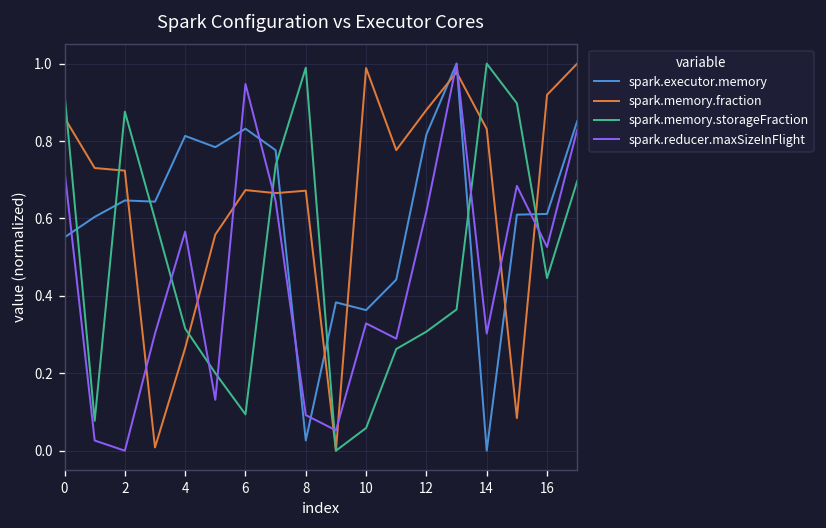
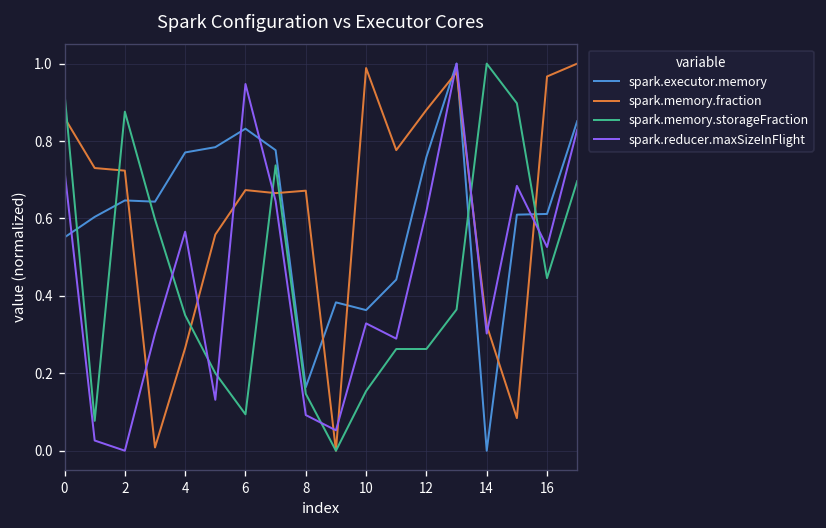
spark.executor.memory, 4: 0.81 -> 0.77
spark.memory.storageFraction, 4: 0.32 -> 0.35
spark.executor.memory, 8: 0.03 -> 0.16
spark.memory.storageFraction, 8: 0.99 -> 0.15
spark.memory.storageFraction, 10: 0.06 -> 0.15
spark.executor.memory, 12: 0.82 -> 0.76
spark.memory.storageFraction, 12: 0.31 -> 0.26
spark.memory.fraction, 14: 0.83 -> 0.32
spark.memory.fraction, 16: 0.92 -> 0.97
